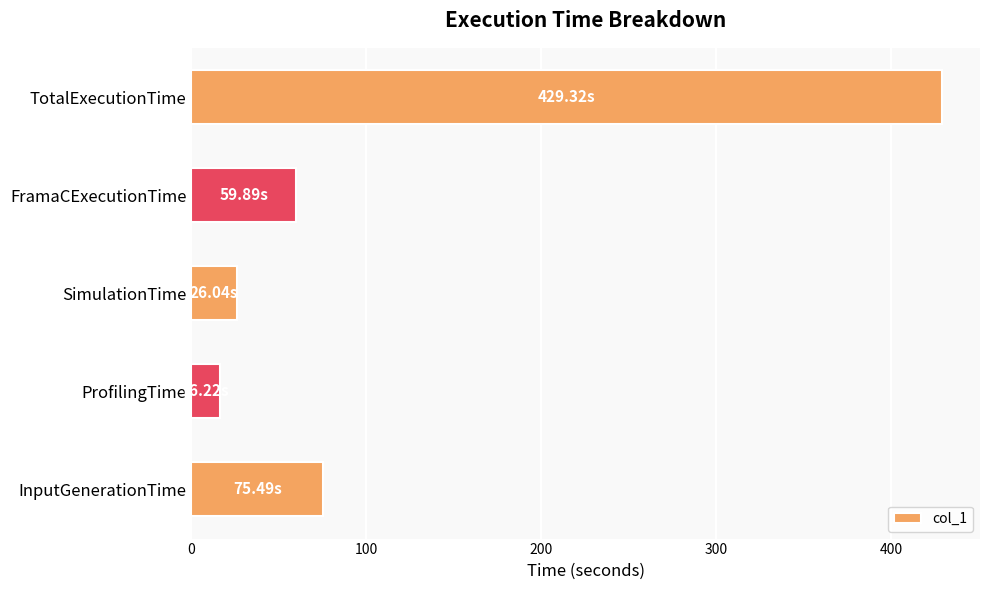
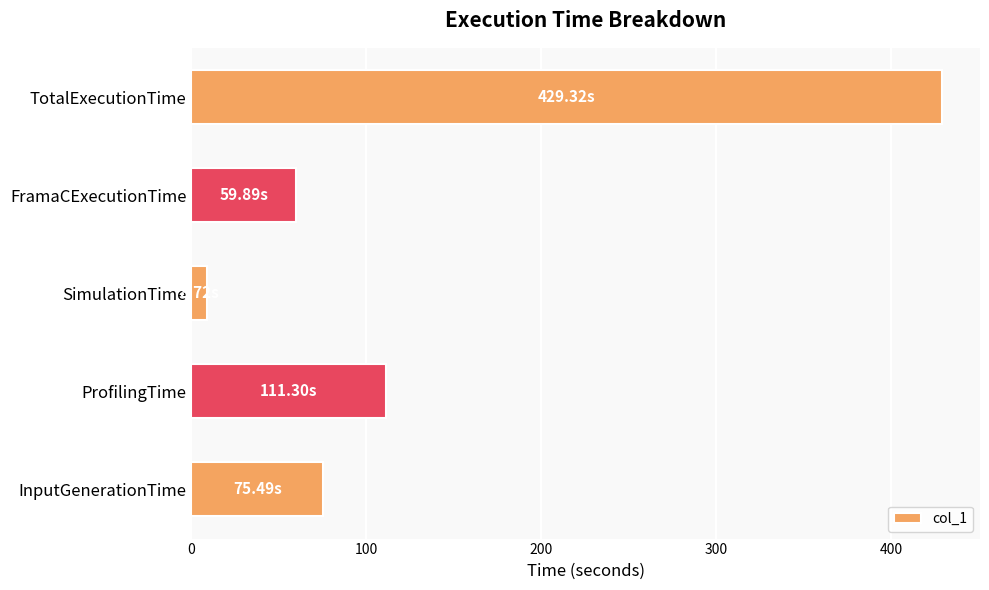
SimulationTime: 26 -> 9
ProfilingTime: 16.22s -> 111.30s
